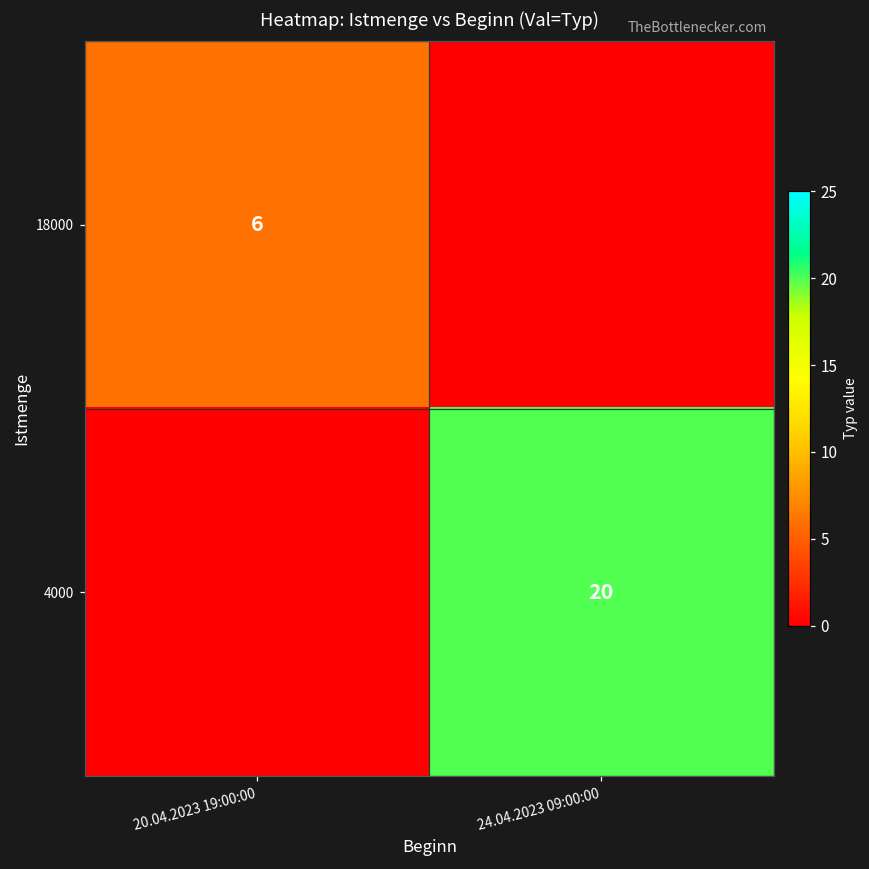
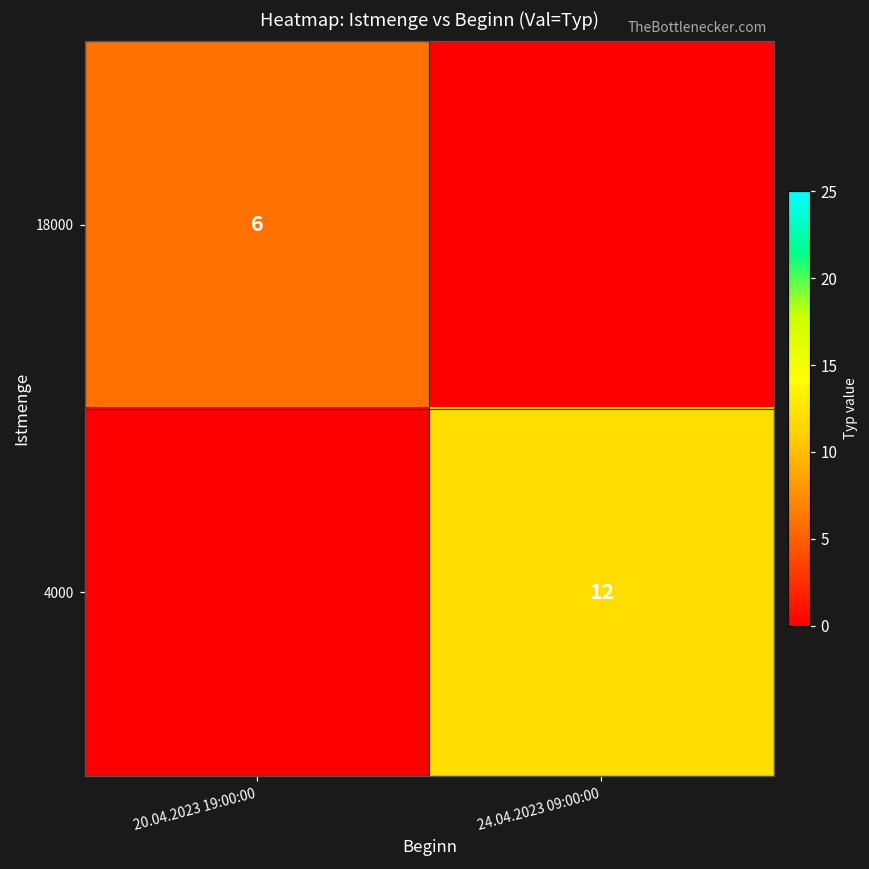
4000, 24.04.2023 09:00:00: 20 -> 12
